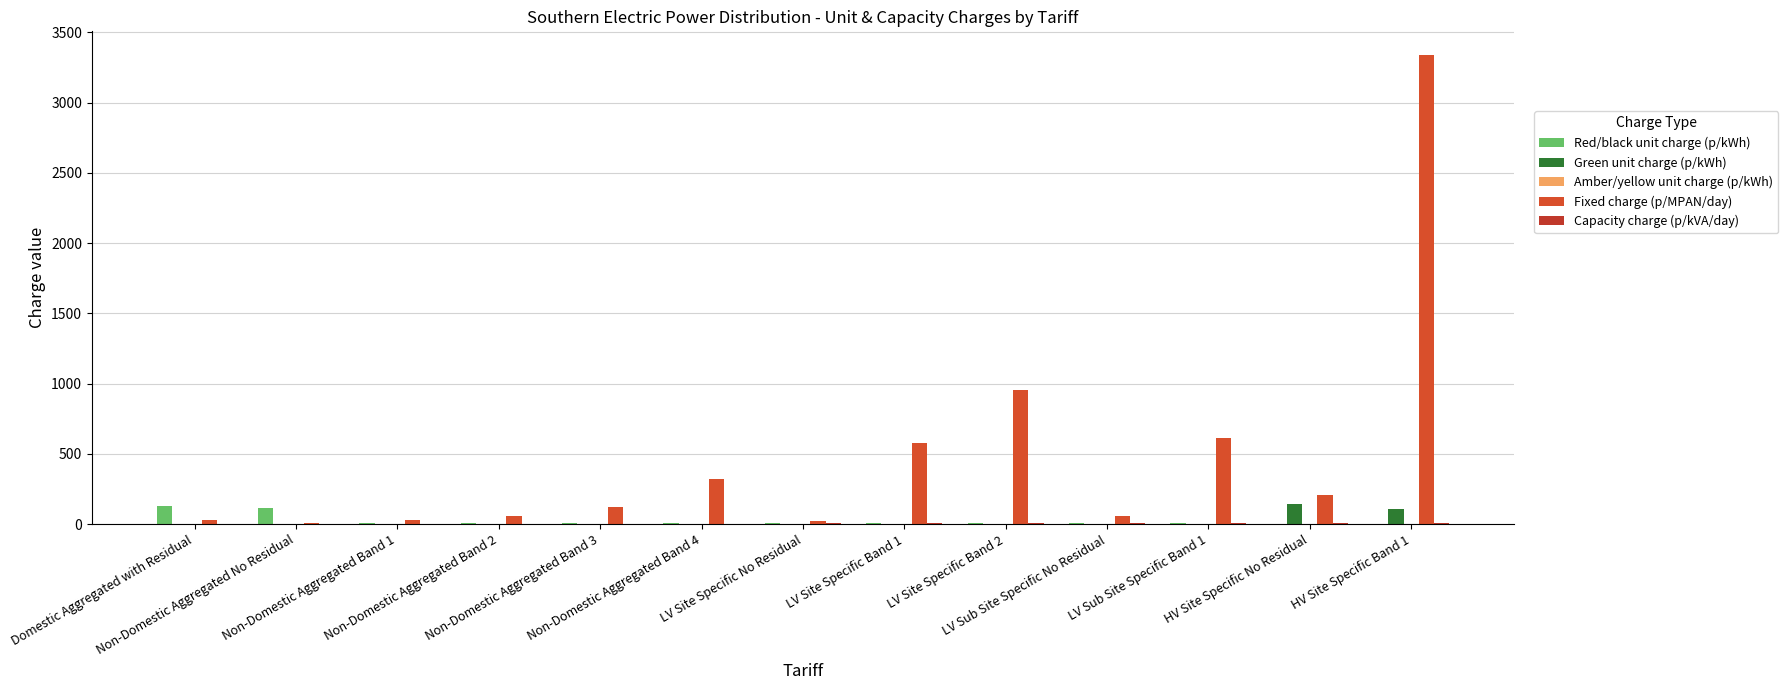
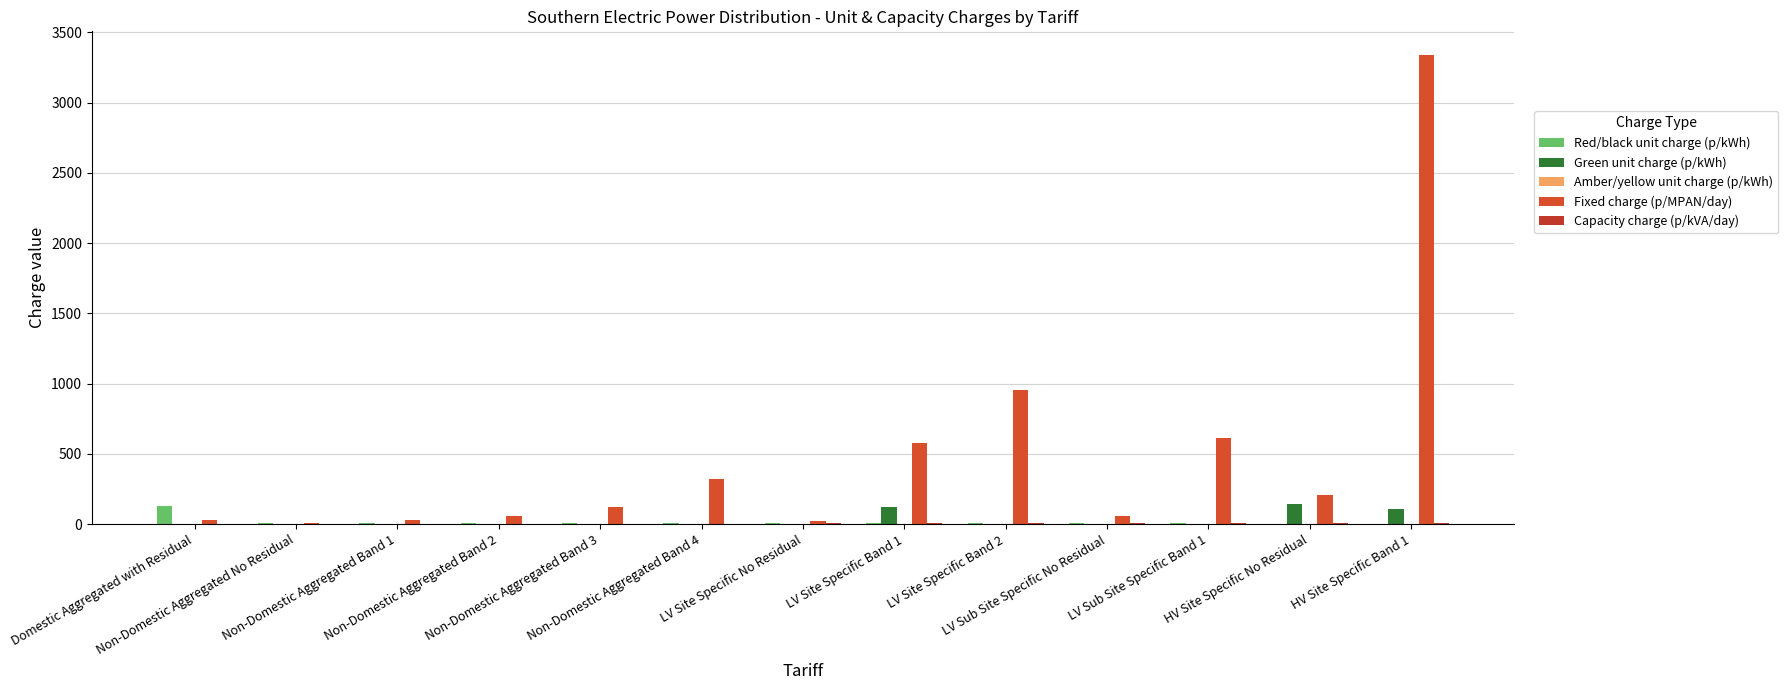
Red/black unit charge (p/kWh), Non-Domestic Aggregated No Residual: 120 -> 10
Green unit charge (p/kWh), LV Site Specific Band 1: 0 -> 120
